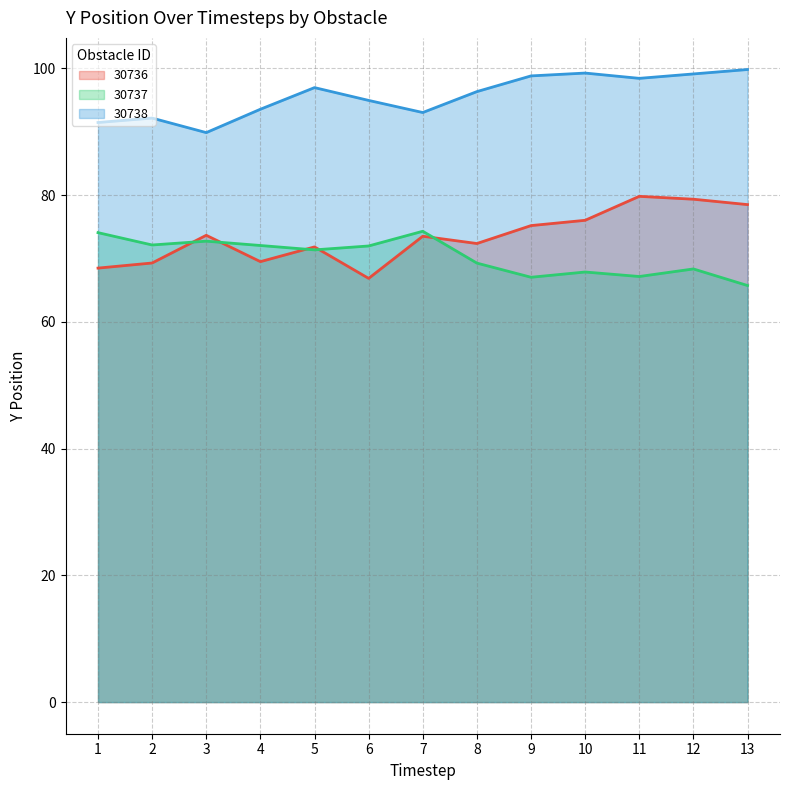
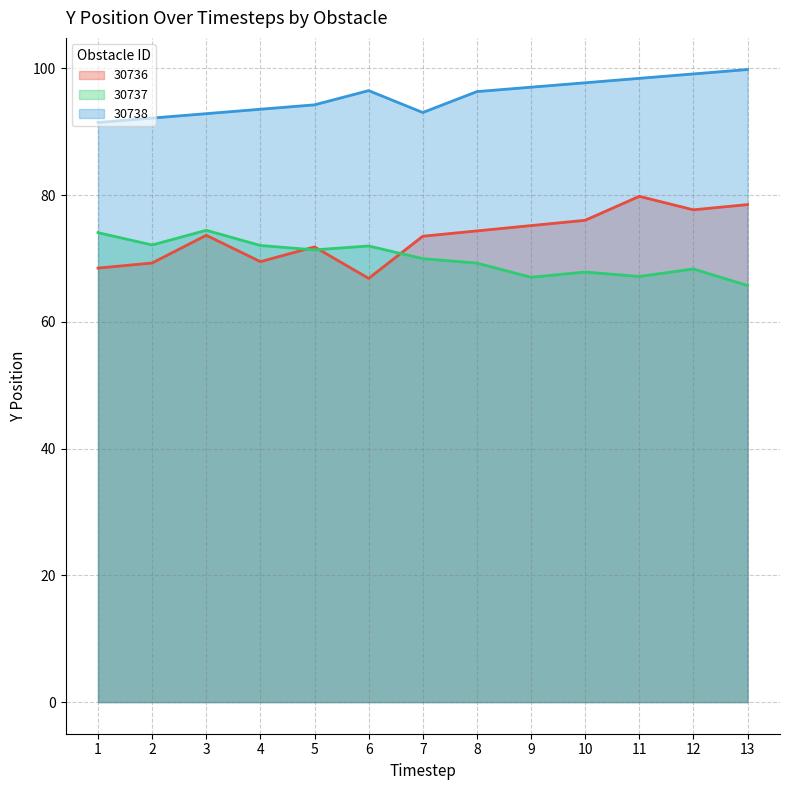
30737, 3: 73 -> 74
30738, 3: 90 -> 93
30738, 5: 97 -> 94
30738, 6: 95 -> 96
30737, 7: 74 -> 70
30736, 8: 72 -> 74
30738, 9: 99 -> 97
30738, 10: 99 -> 98
30736, 12: 79 -> 78
